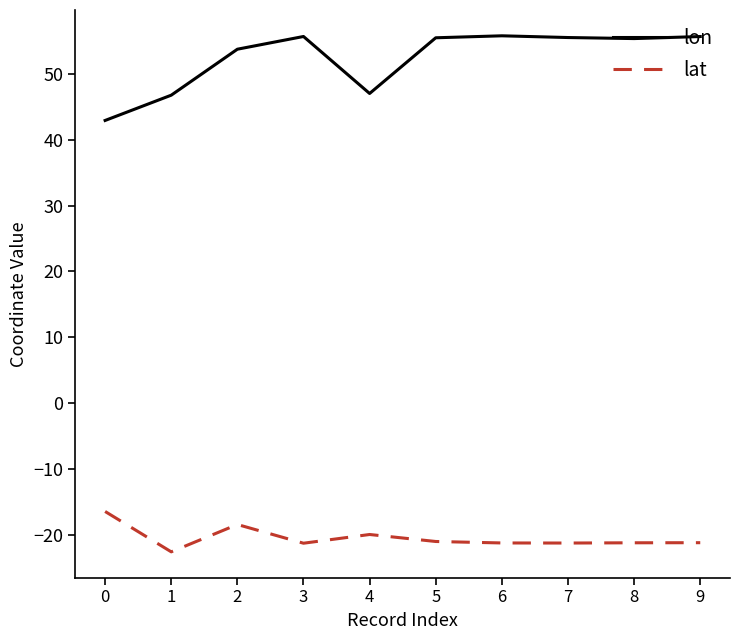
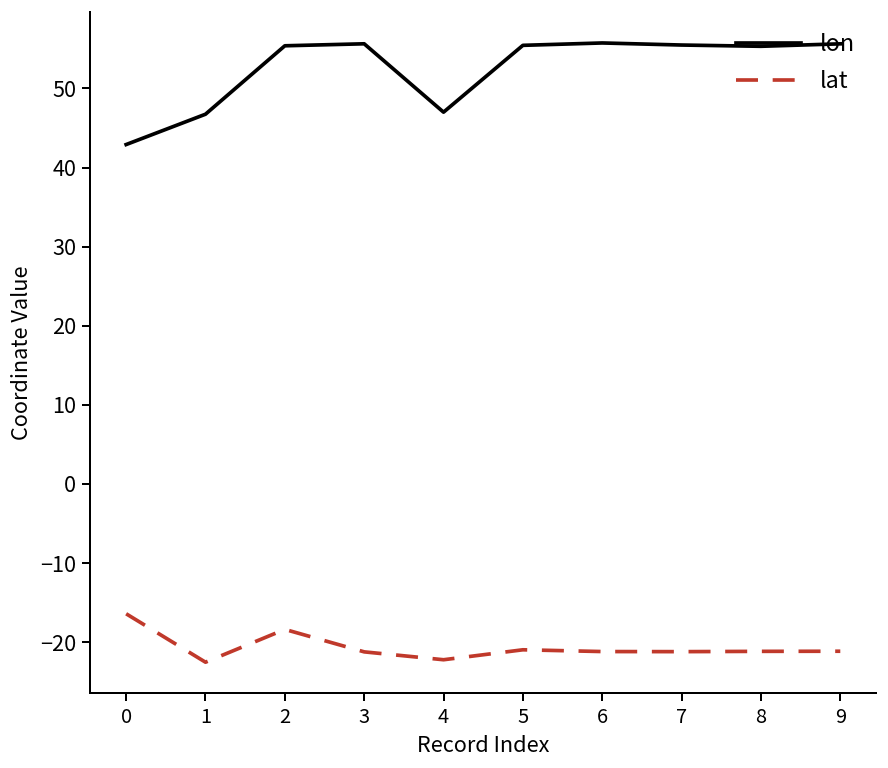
lon, 2: 54 -> 55
lat, 4: -20 -> -22
